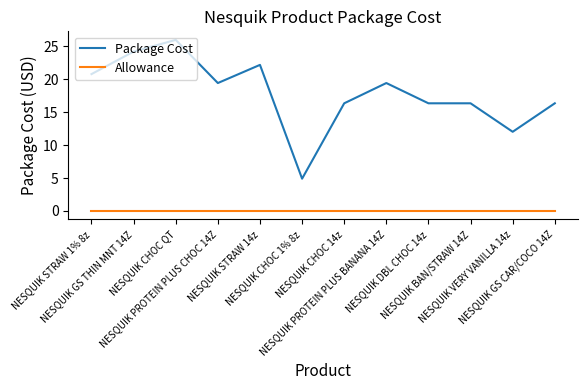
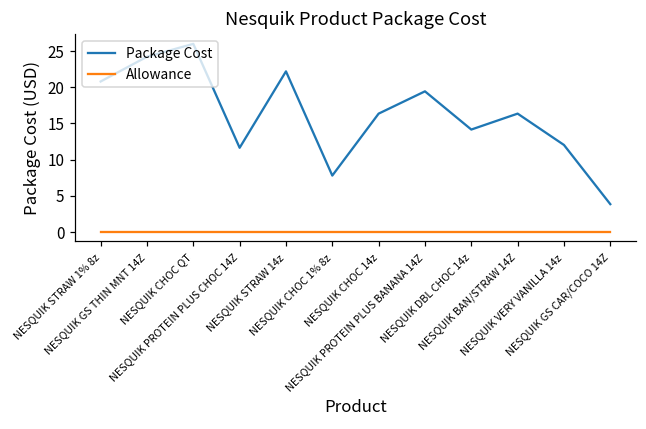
Package Cost, NESQUIK PROTEIN PLUS CHOC 14Z: 19 -> 12
Package Cost, NESQUIK CHOC 1% 8z: 5 -> 8
Package Cost, NESQUIK DBL CHOC 14z: 16 -> 14
Package Cost, NESQUIK GS CAR/COCO 14Z: 16 -> 4
